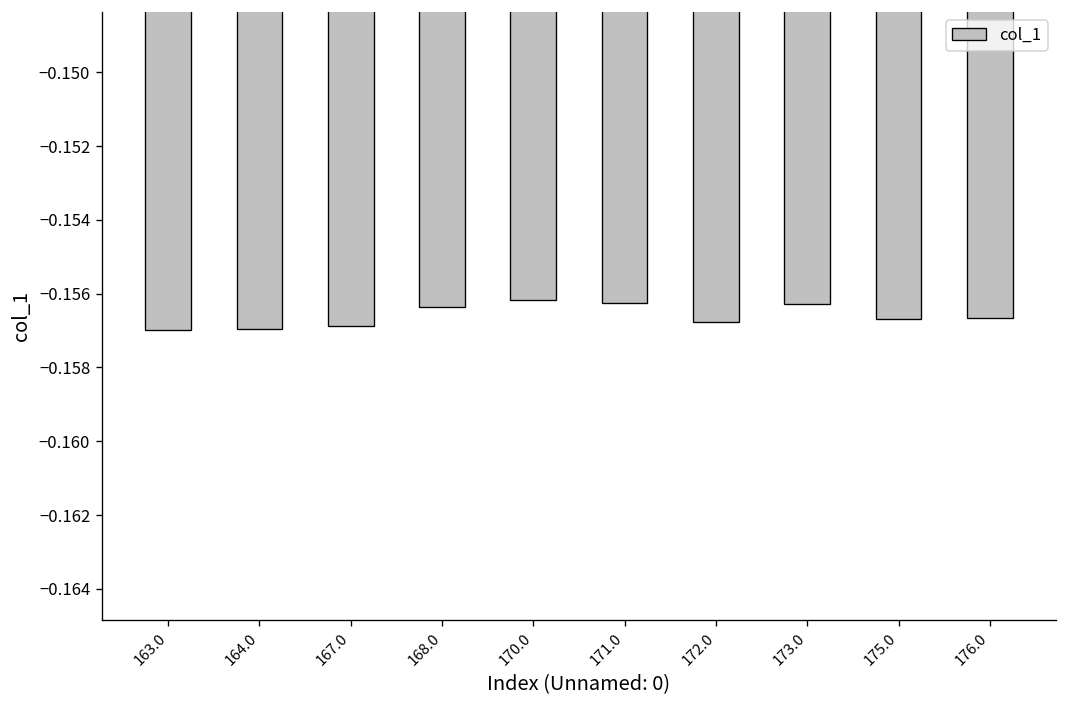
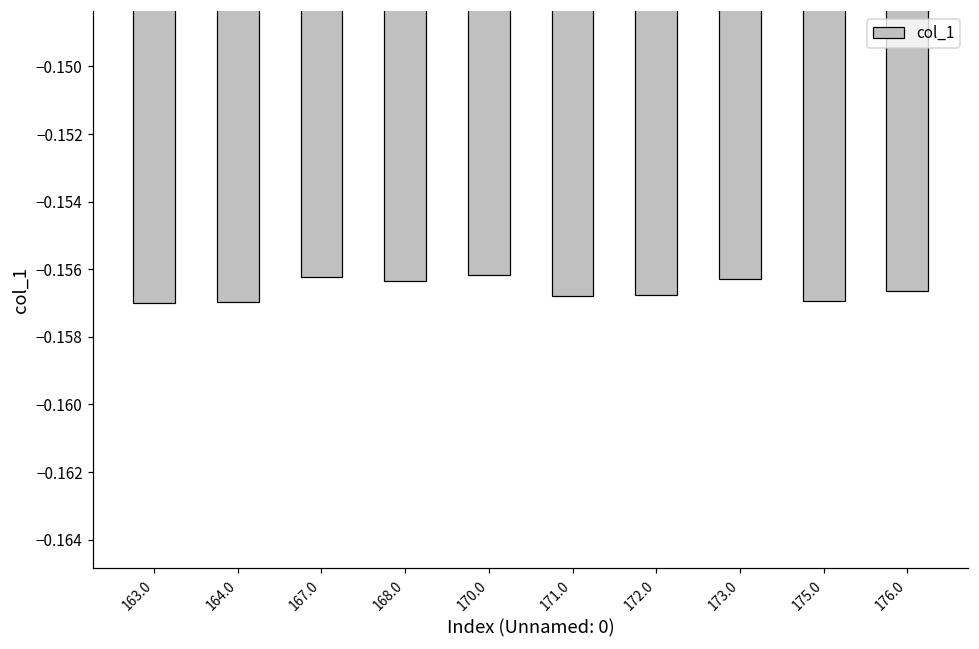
167.0: -0.1569 -> -0.1562
171.0: -0.1562 -> -0.1568
175.0: -0.1567 -> -0.1570
